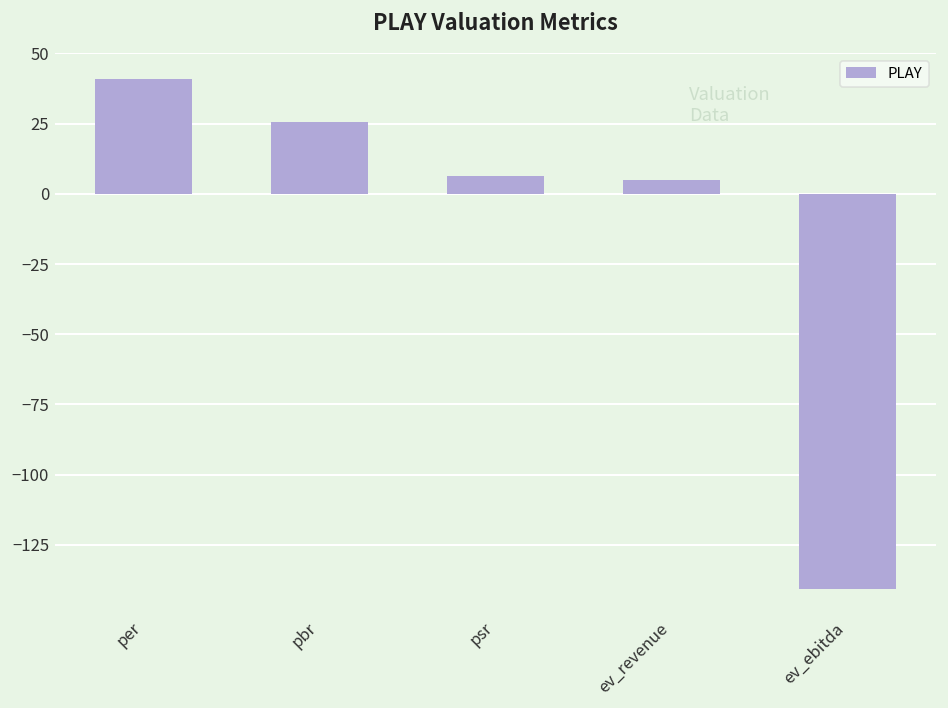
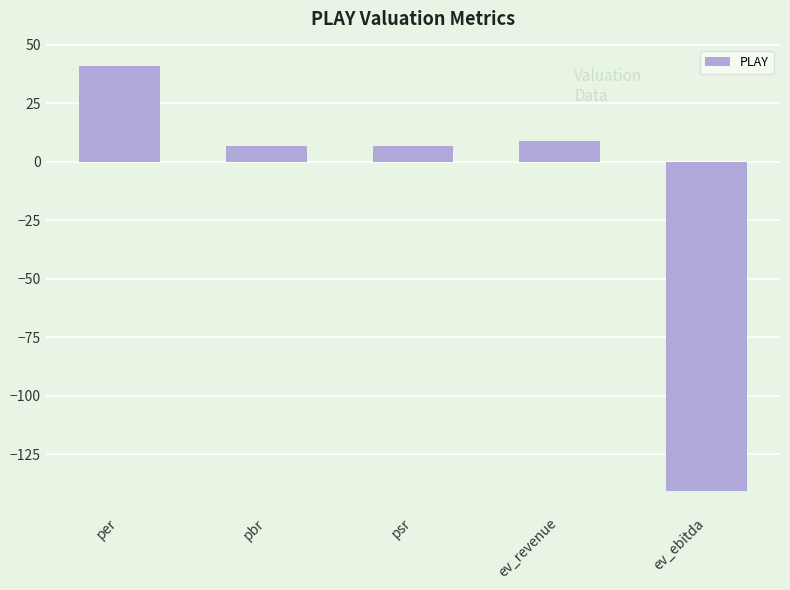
pbr: 25 -> 7
ev_revenue: 5 -> 9
